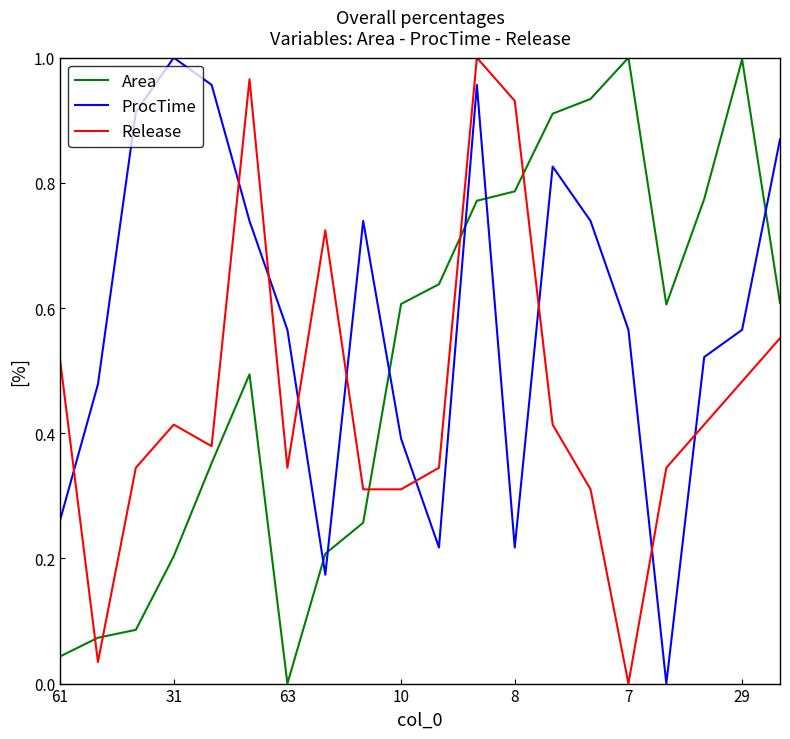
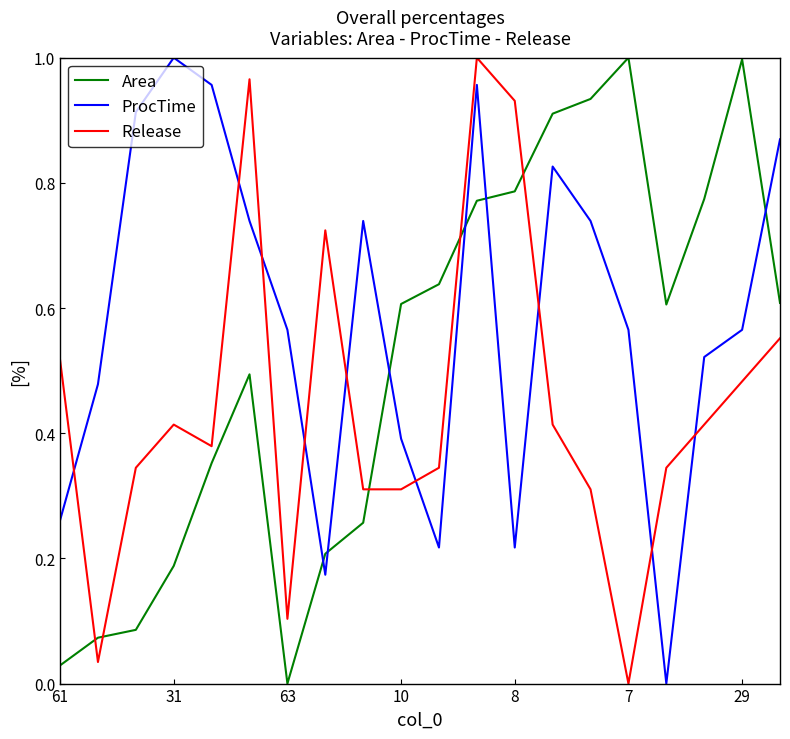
Area, 61: 0.04 -> 0.03
Area, 31: 0.20 -> 0.19
Release, 63: 0.34 -> 0.10
